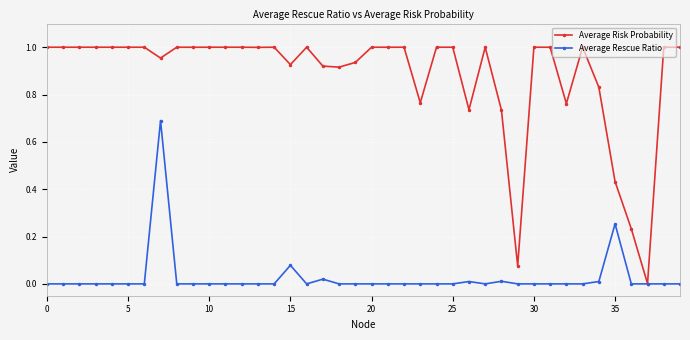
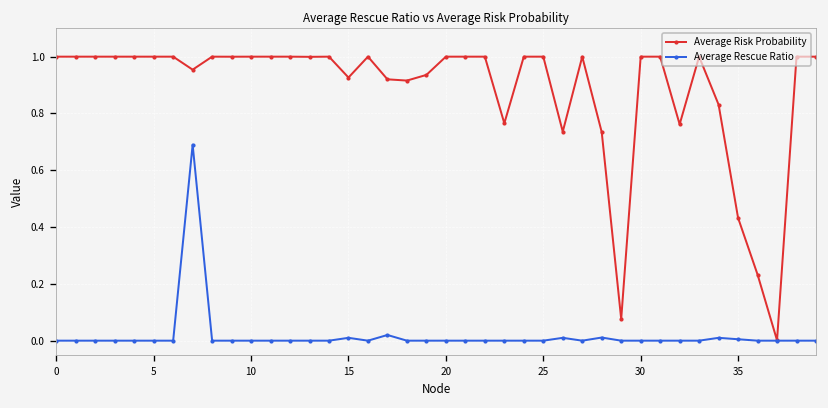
Average Rescue Ratio, 15: 0.08 -> 0.01
Average Rescue Ratio, 35: 0.25 -> 0.00
